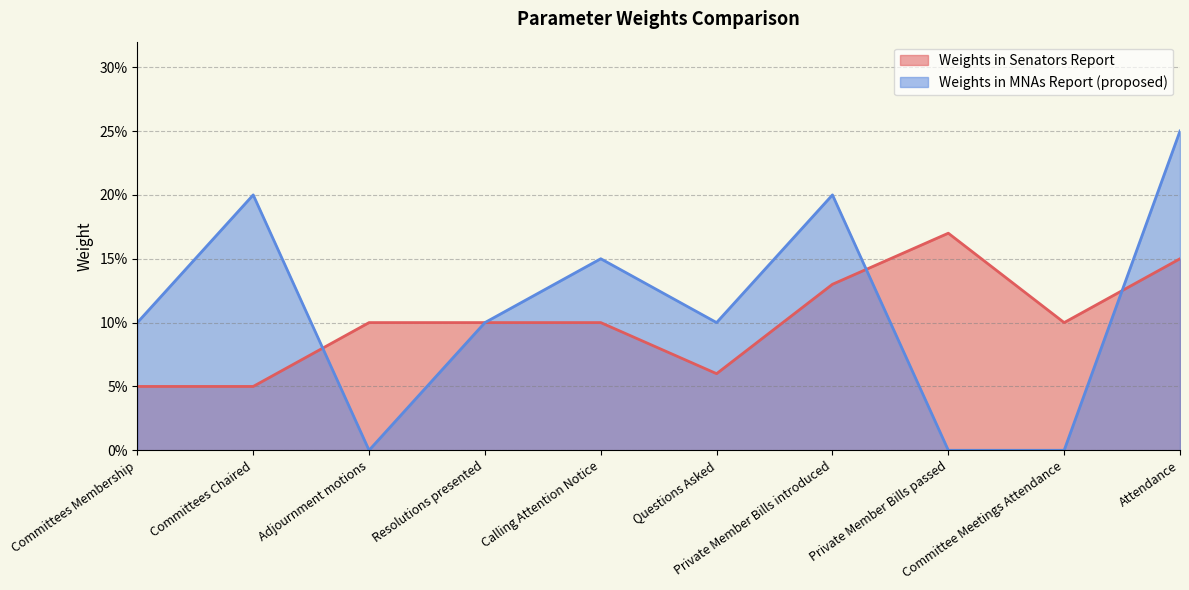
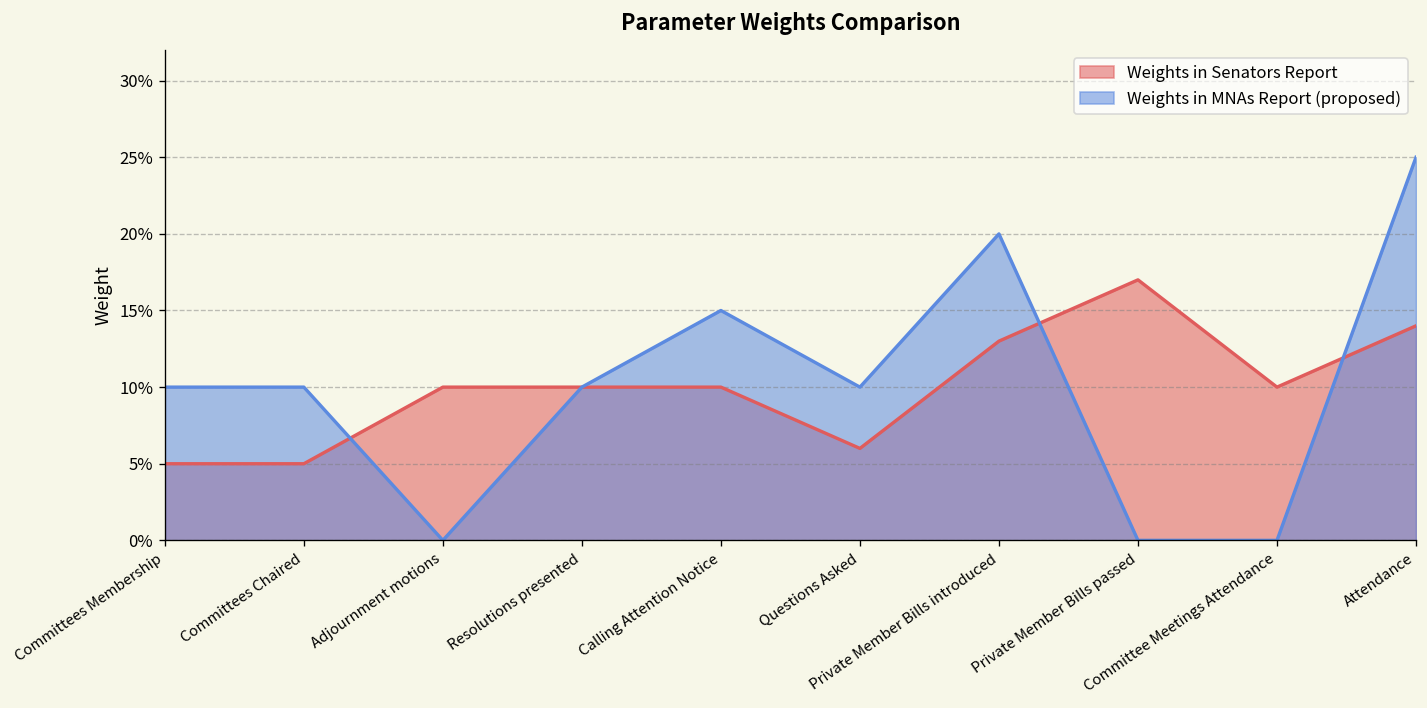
Weights in MNAs Report (proposed), Committees Chaired: 20.0% -> 10.0%
Weights in Senators Report, Attendance: 15.0% -> 14.0%
